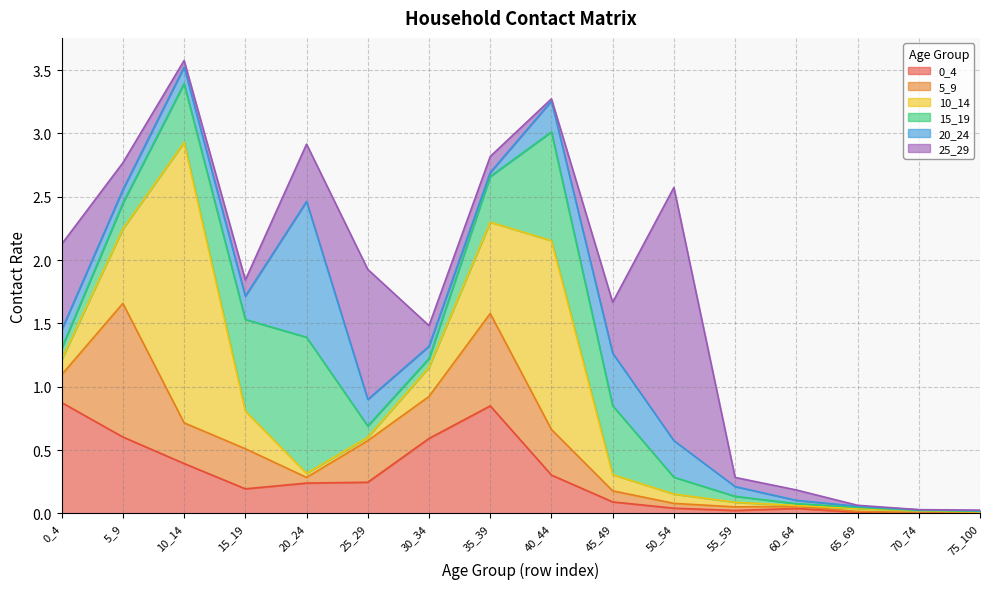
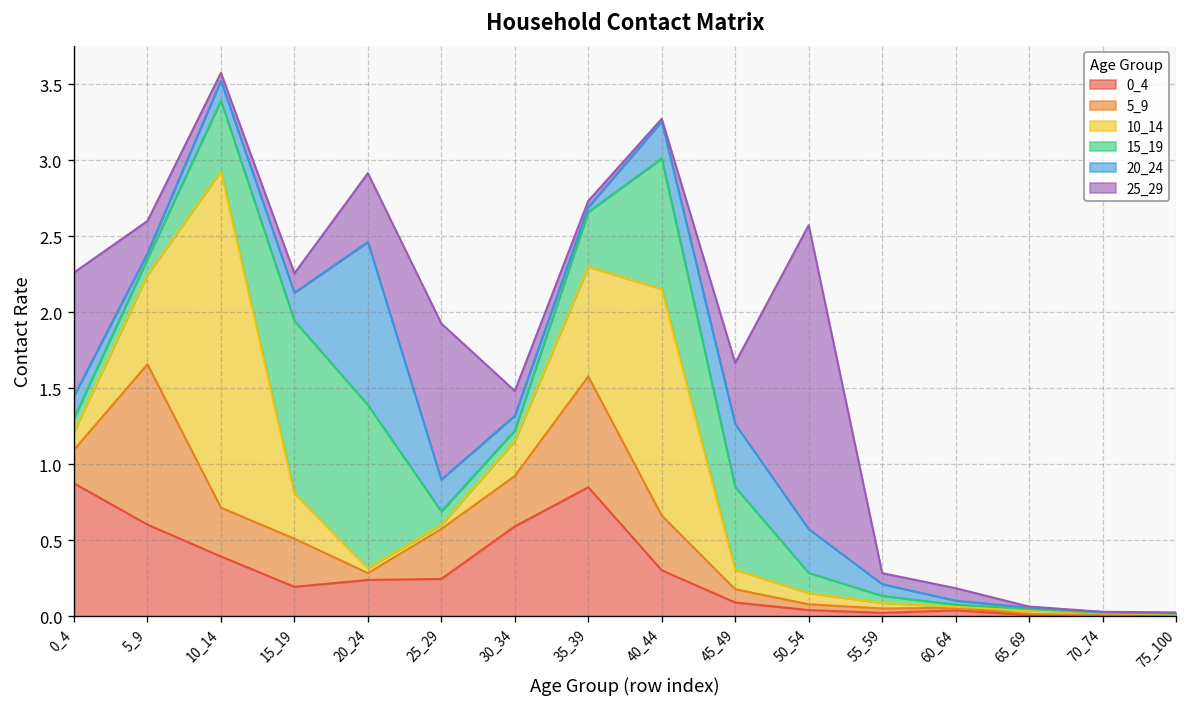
25_29, 0_4: 0.68 -> 0.81
15_19, 5_9: 0.20 -> 0.10
20_24, 5_9: 0.11 -> 0.04
15_19, 15_19: 0.72 -> 1.14
25_29, 35_39: 0.13 -> 0.04
